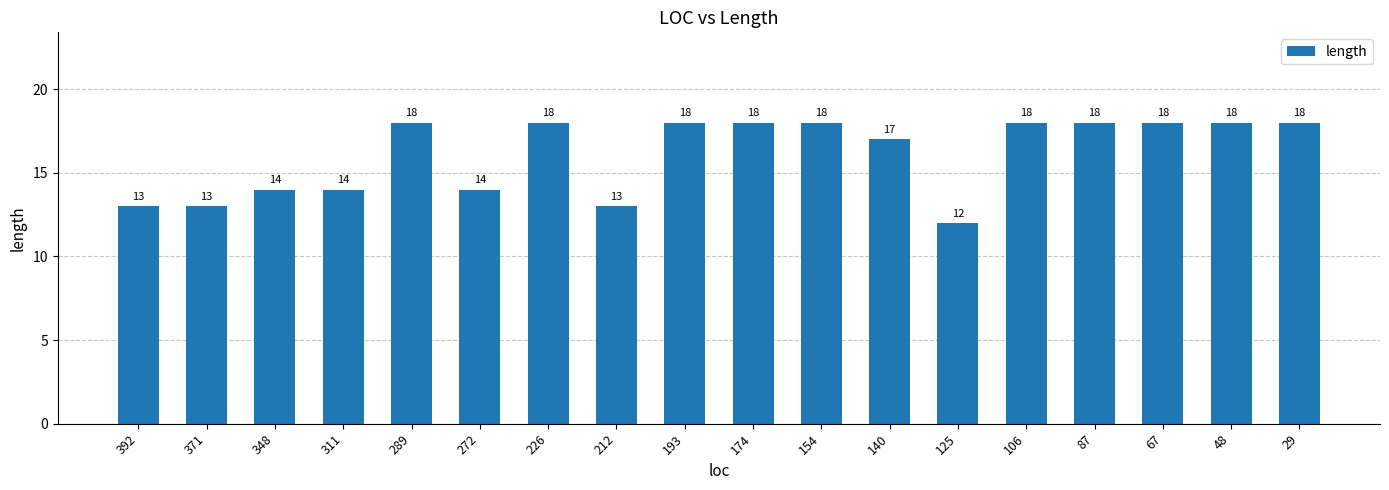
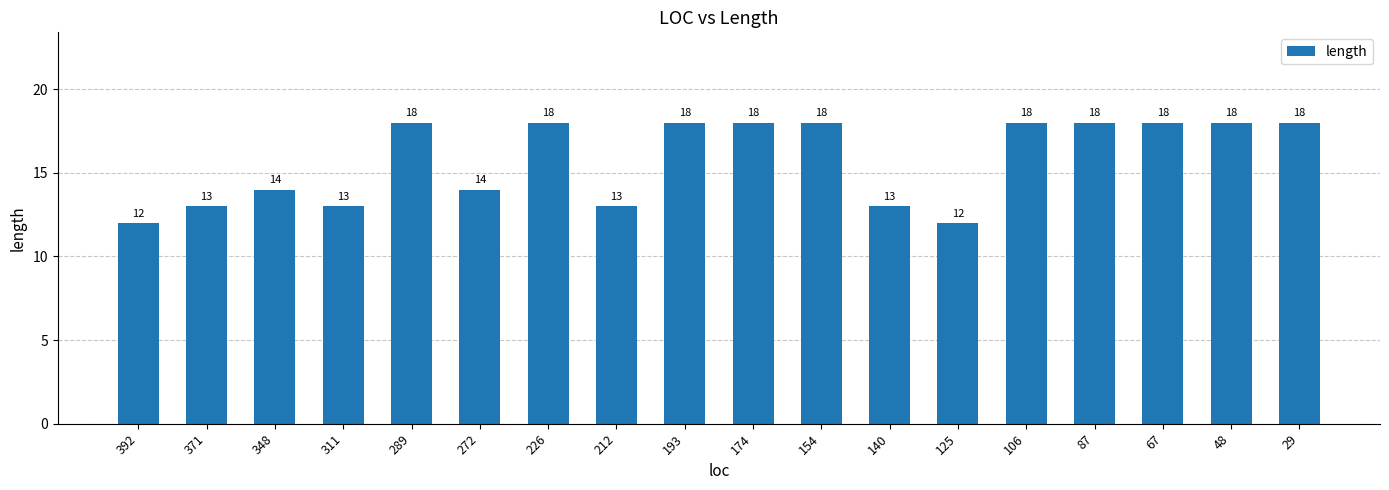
392: 13 -> 12
311: 14 -> 13
140: 17 -> 13
